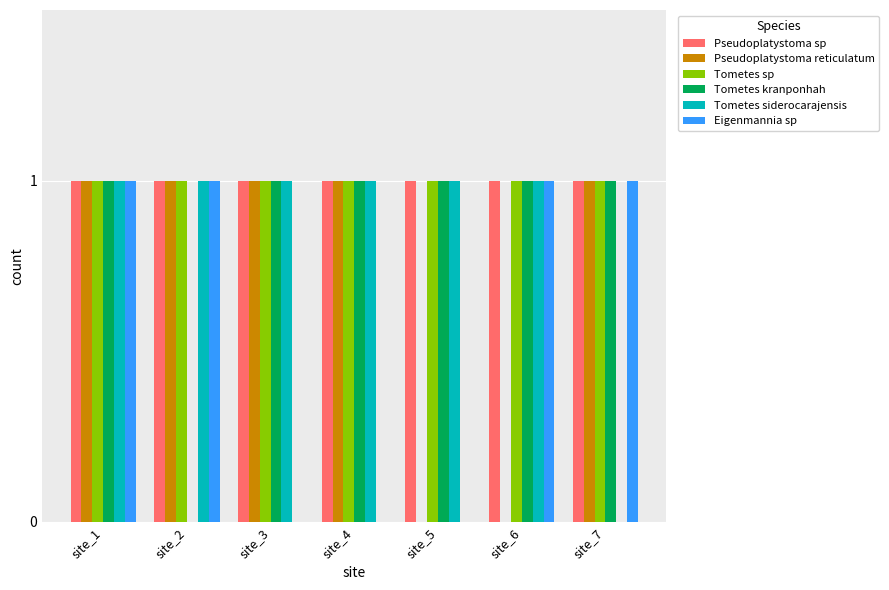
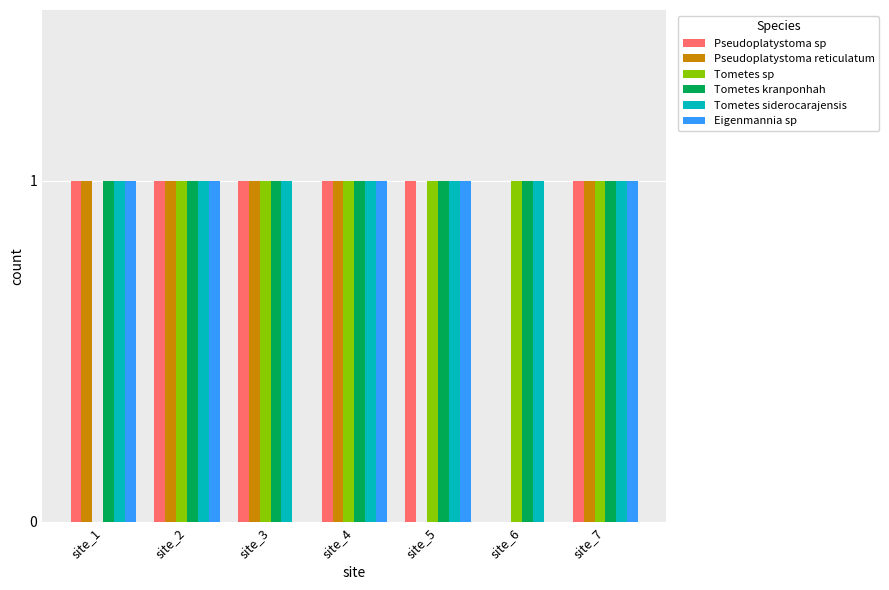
Tometes sp, site_1: 1 -> 0
Tometes kranponhah, site_2: 0 -> 1
Eigenmannia sp, site_4: 0 -> 1
Eigenmannia sp, site_5: 0 -> 1
Pseudoplatystoma sp, site_6: 1 -> 0
Eigenmannia sp, site_6: 1 -> 0
Tometes siderocarajensis, site_7: 0 -> 1
